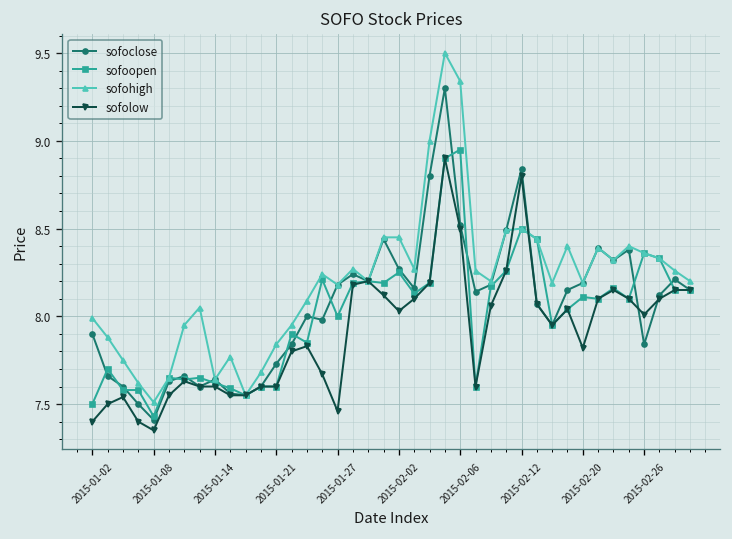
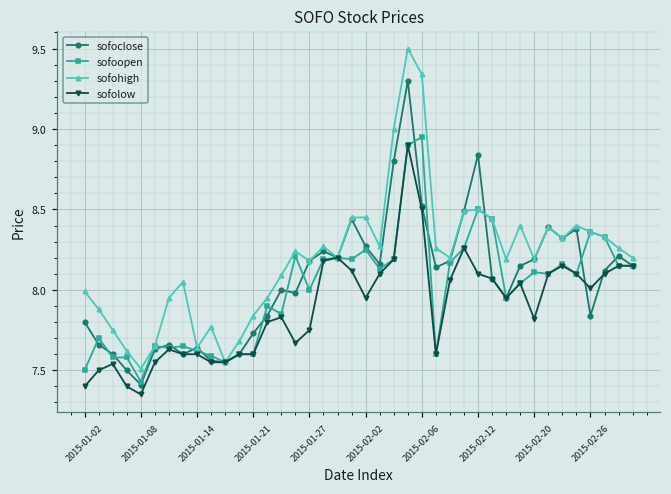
sofoclose, 2015-01-02: 7.9 -> 7.8
sofolow, 2015-01-27: 7.46 -> 7.75
sofolow, 2015-02-02: 8.03 -> 7.95
sofolow, 2015-02-12: 8.8 -> 8.1
